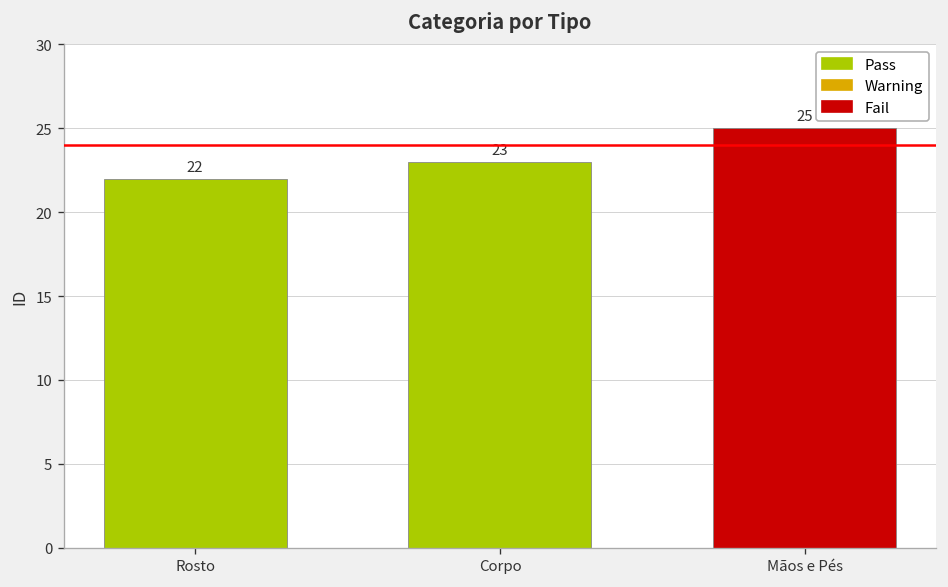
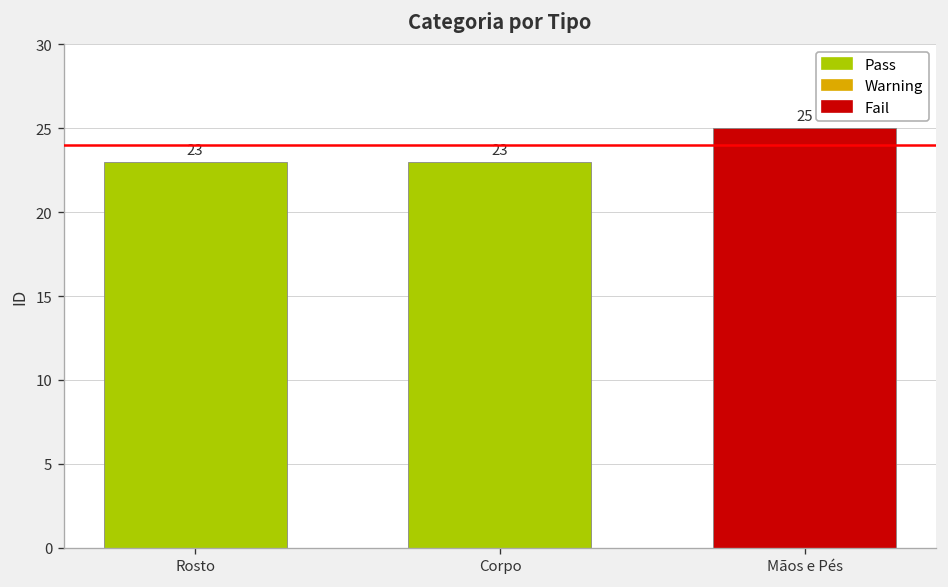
Rosto: 22 -> 23
